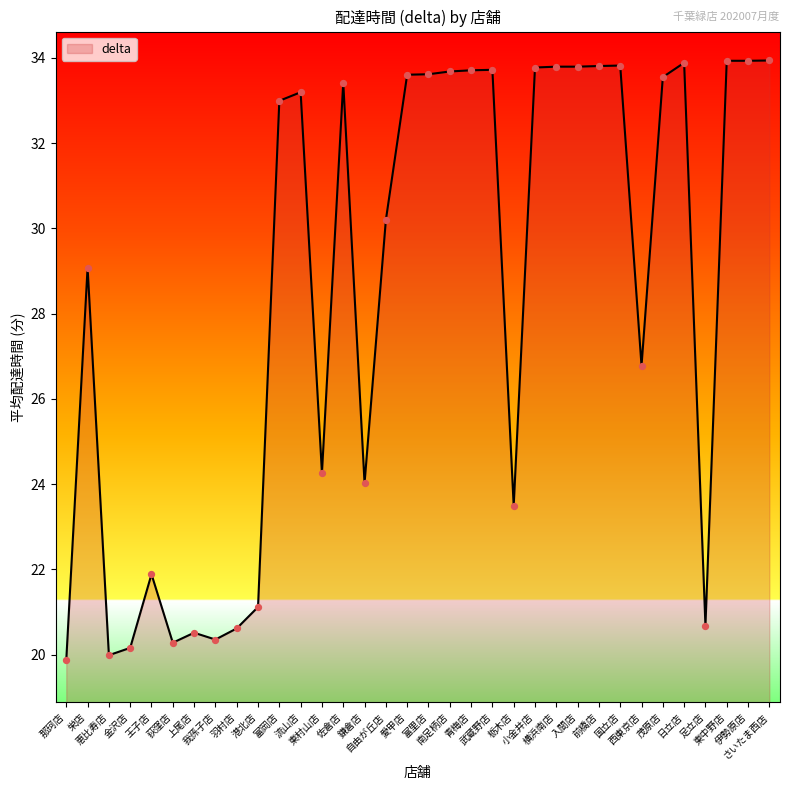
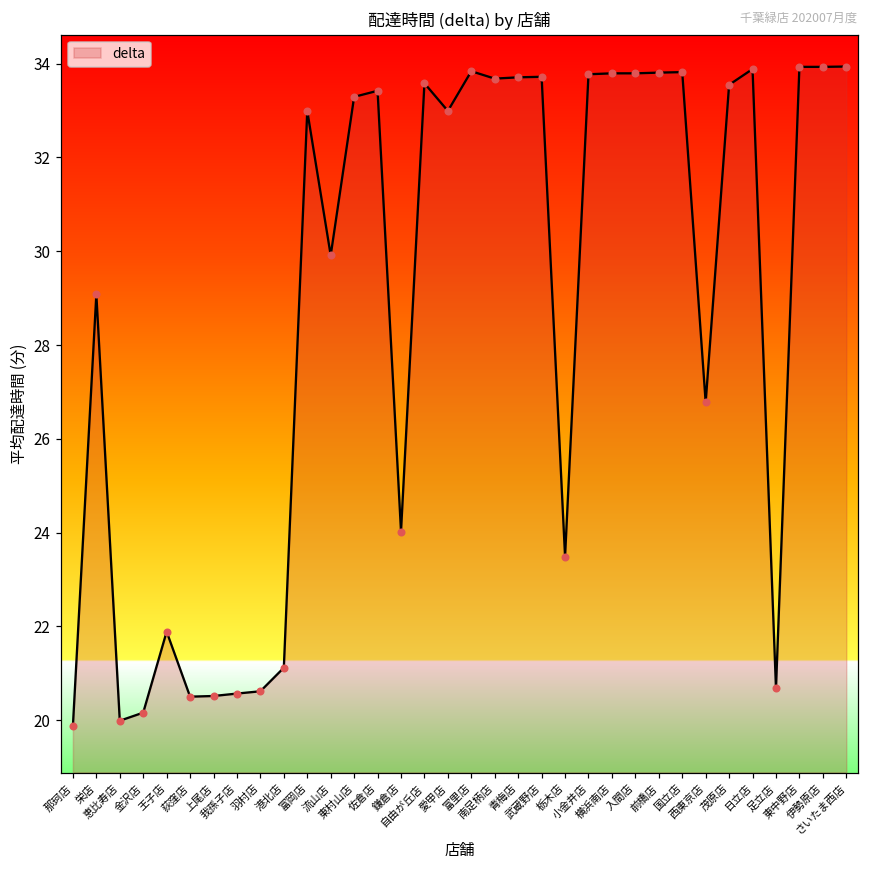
荻窪店: 20.3 -> 20.5
我孫子店: 20.4 -> 20.6
流山店: 33.2 -> 29.9
東村山店: 24.3 -> 33.3
自由が丘店: 30.2 -> 33.6
愛甲店: 33.6 -> 33.0
富里店: 33.6 -> 33.8
